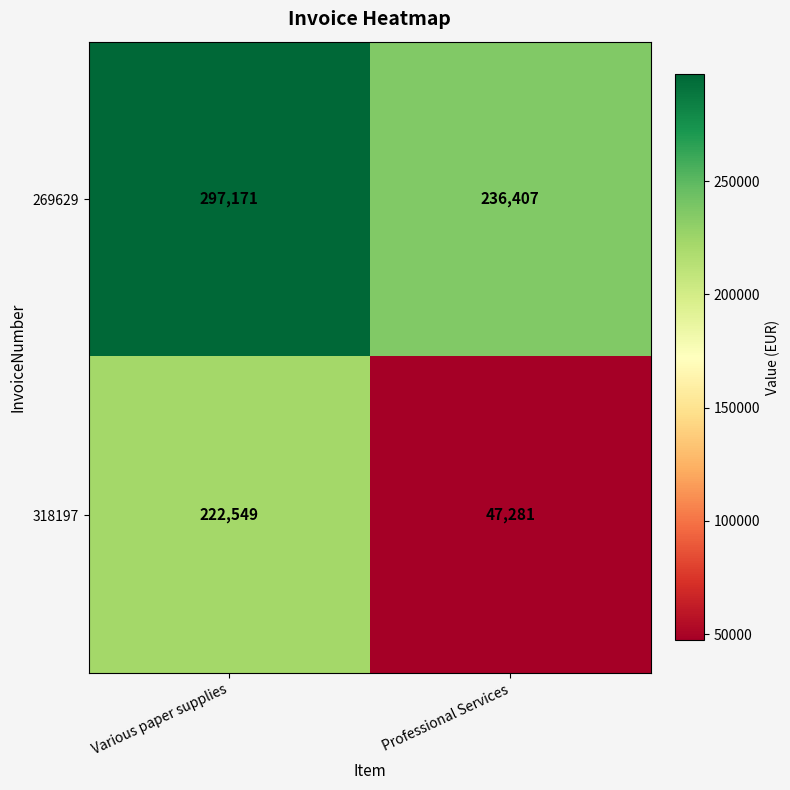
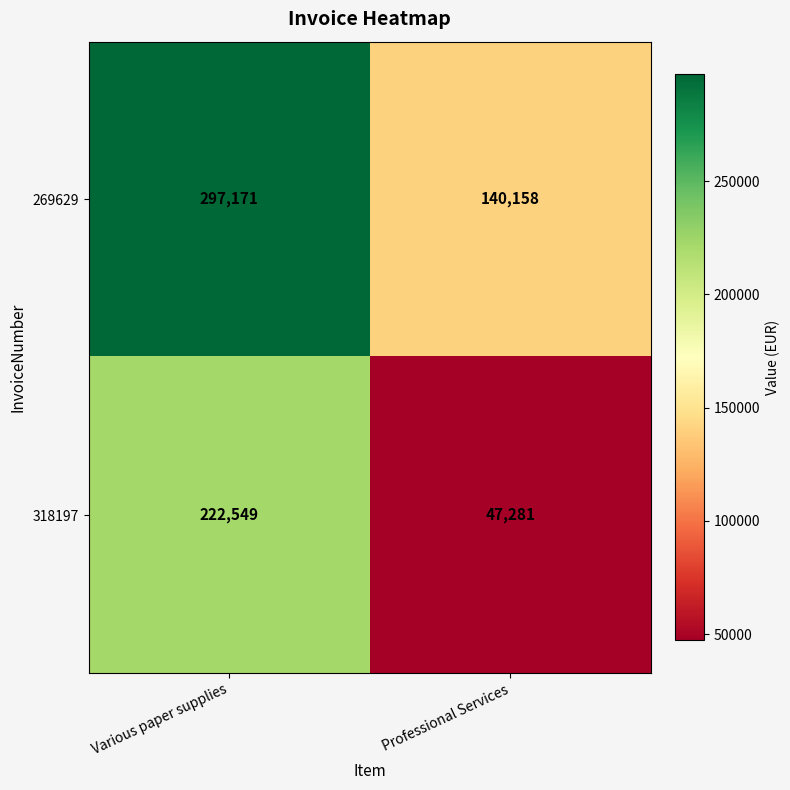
269629, Professional Services: 236,407 -> 140,158
